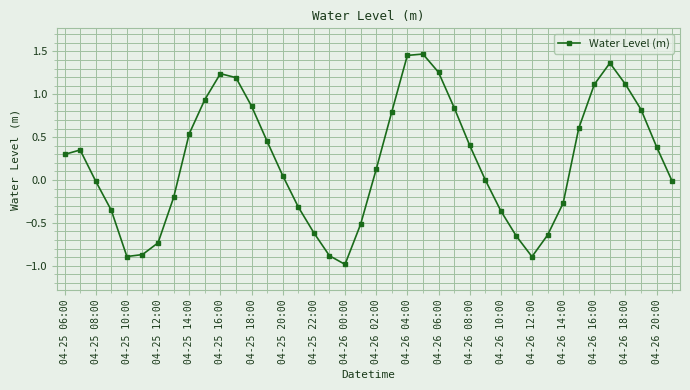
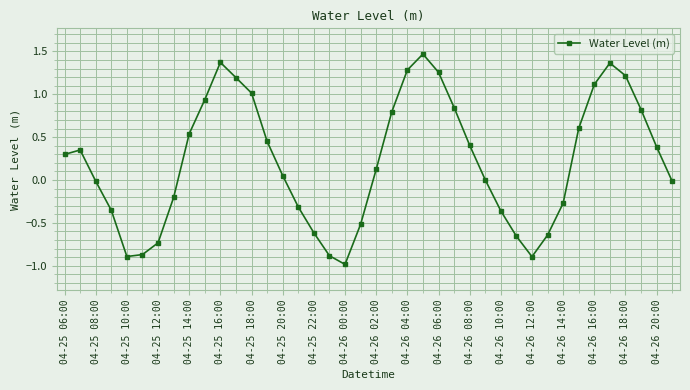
04-25 16:00: 1.2 -> 1.4
04-25 18:00: 0.9 -> 1.0
04-26 04:00: 1.5 -> 1.3
04-26 18:00: 1.1 -> 1.2
